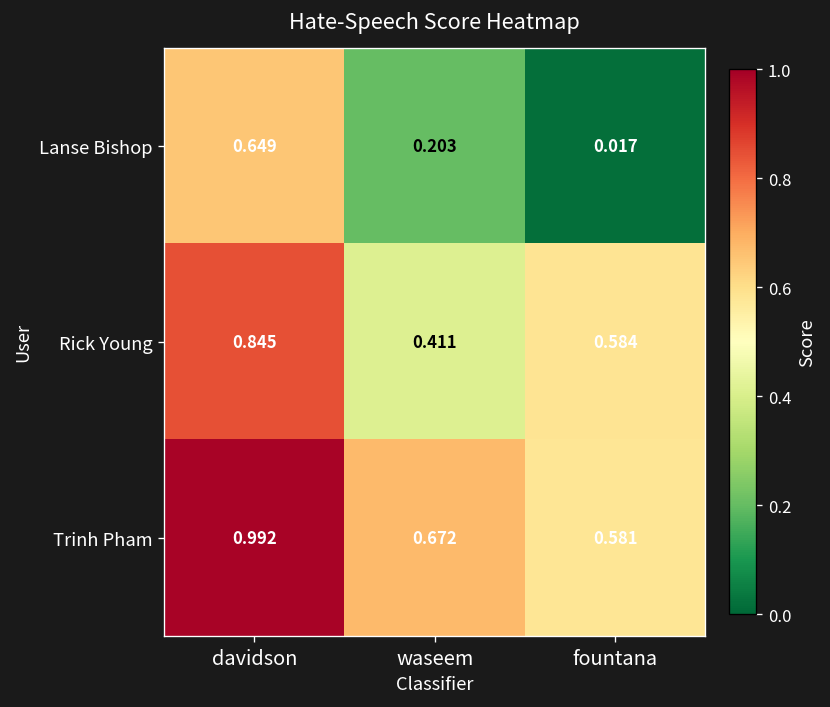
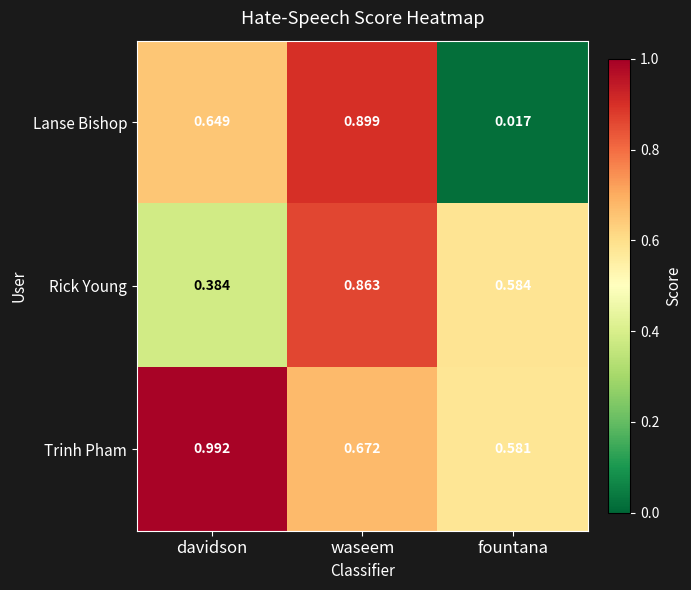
Lanse Bishop, waseem: 0.203 -> 0.899
Rick Young, davidson: 0.845 -> 0.384
Rick Young, waseem: 0.411 -> 0.863
